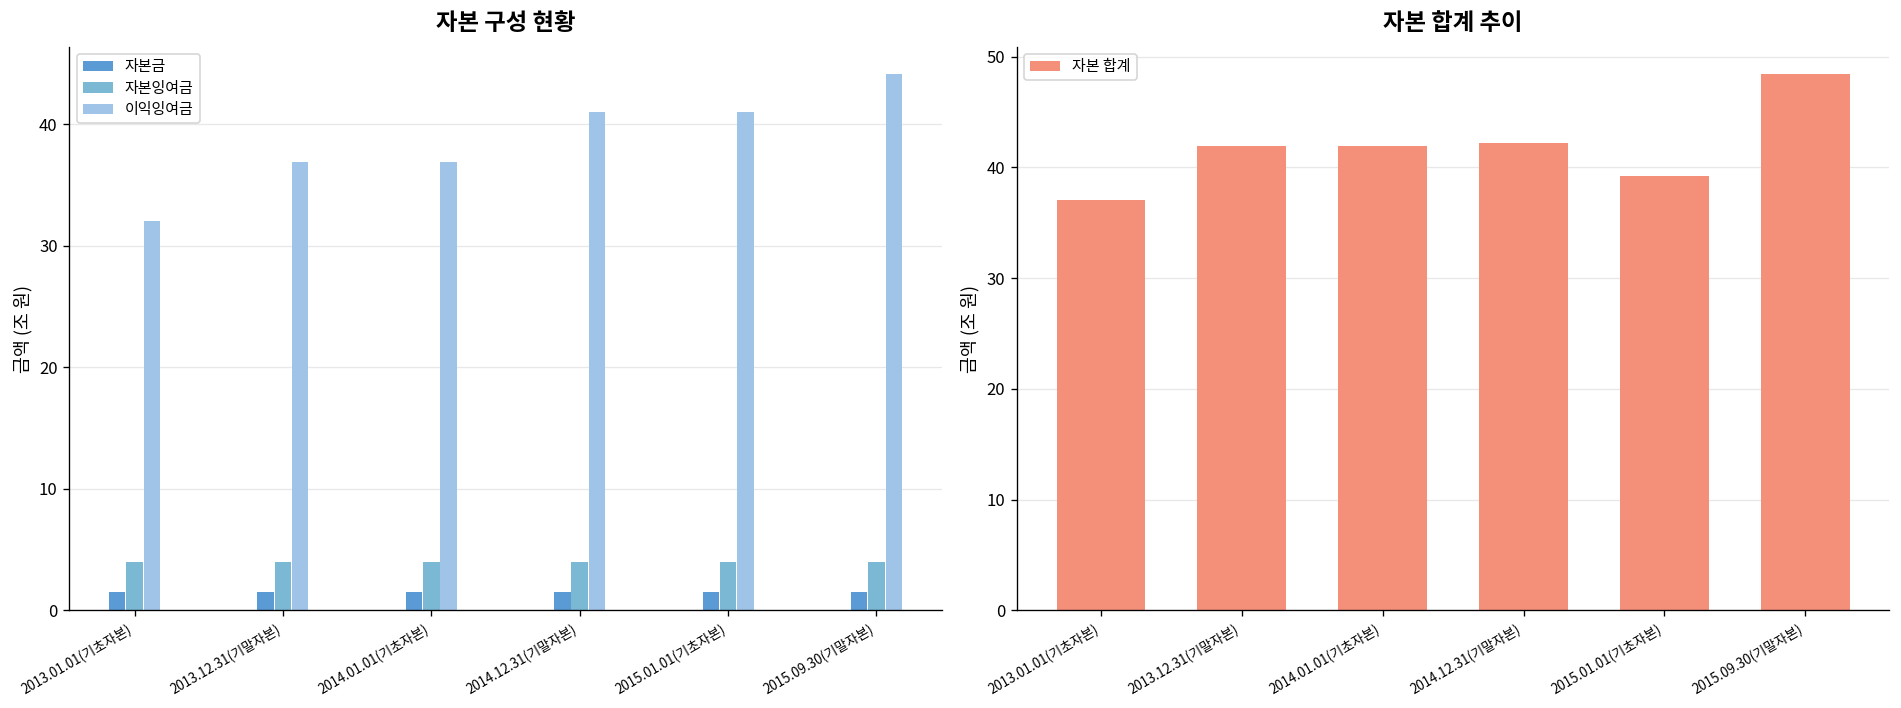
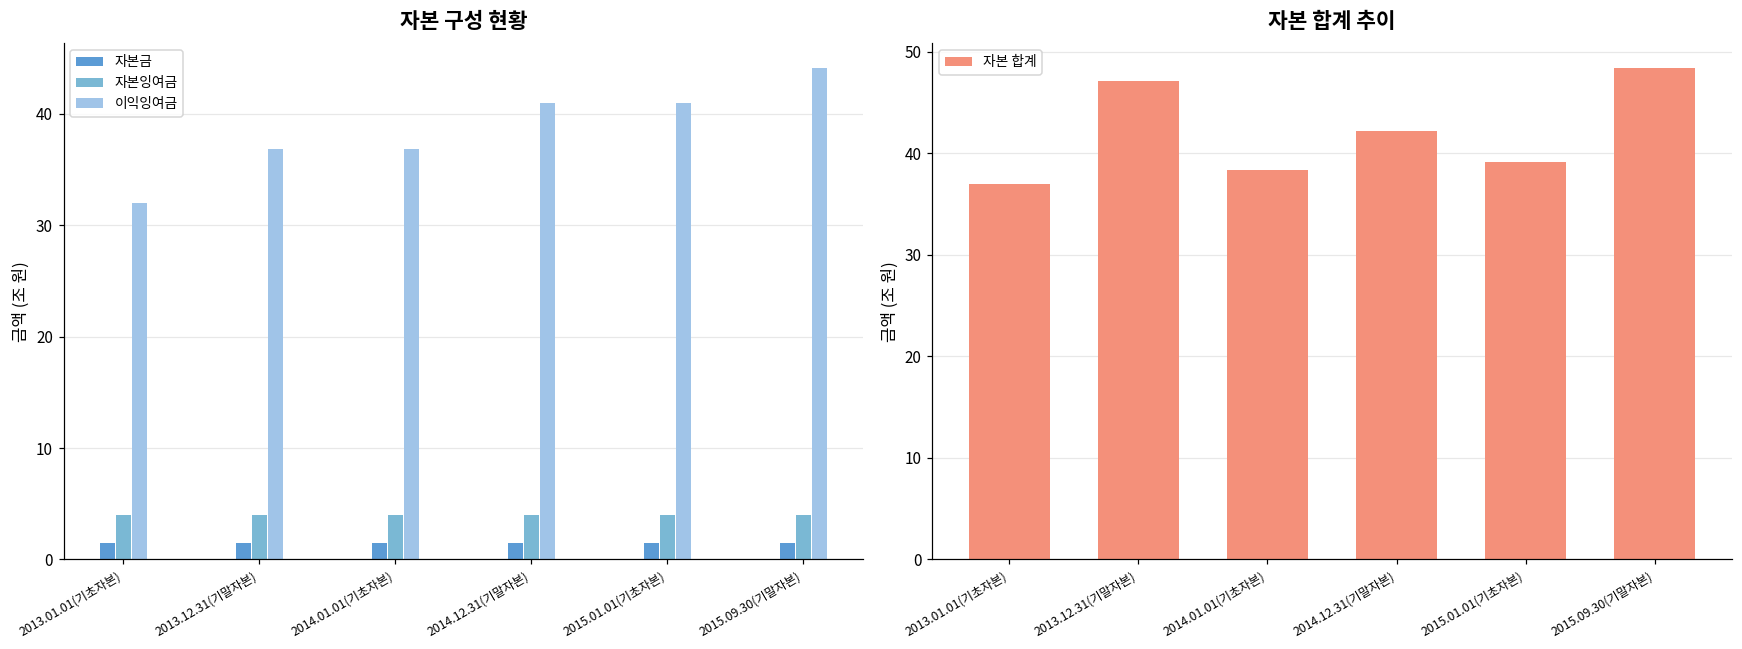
자본 합계 추이, 2013.12.31(기말자본): 42 -> 47
자본 합계 추이, 2014.01.01(기초자본): 42 -> 38
